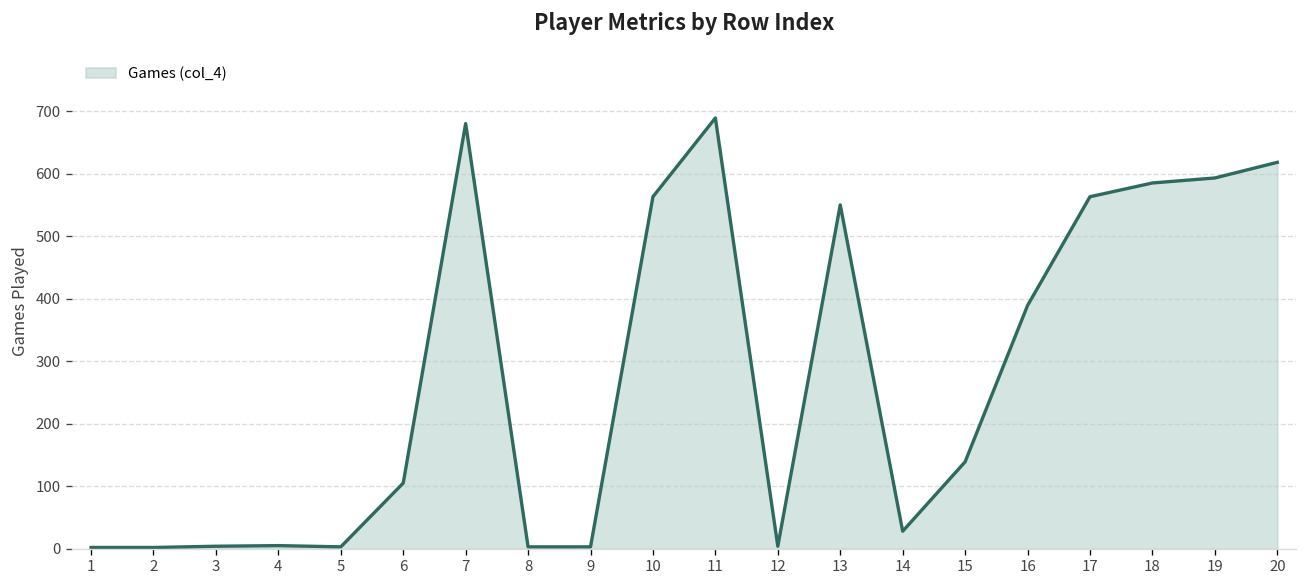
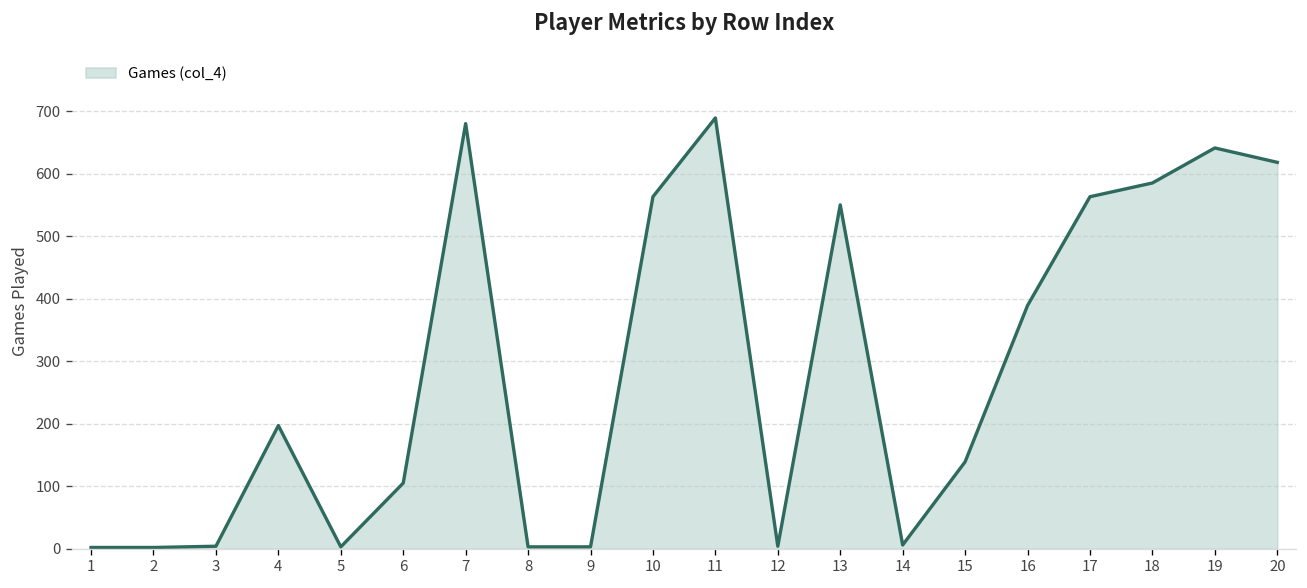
4: 10 -> 200
14: 30 -> 10
19: 590 -> 640
